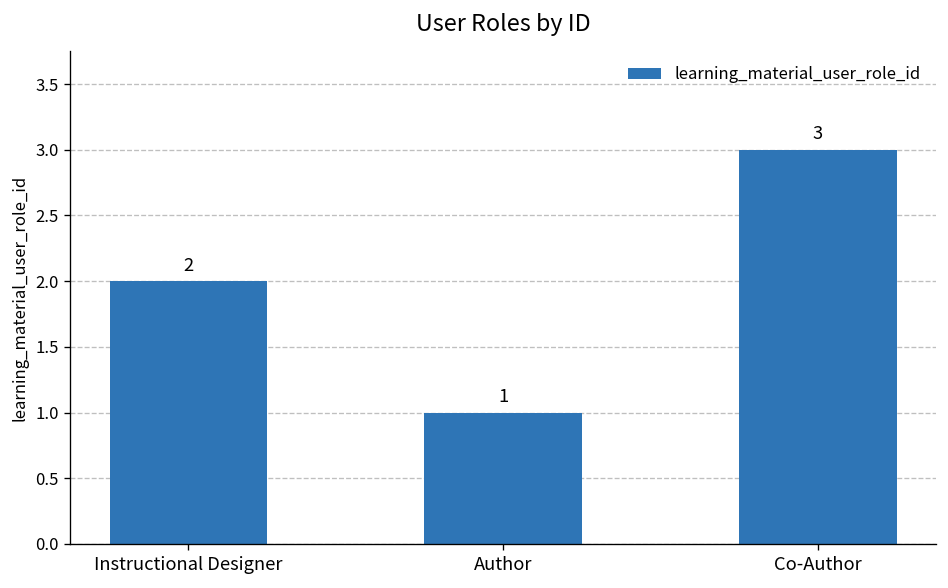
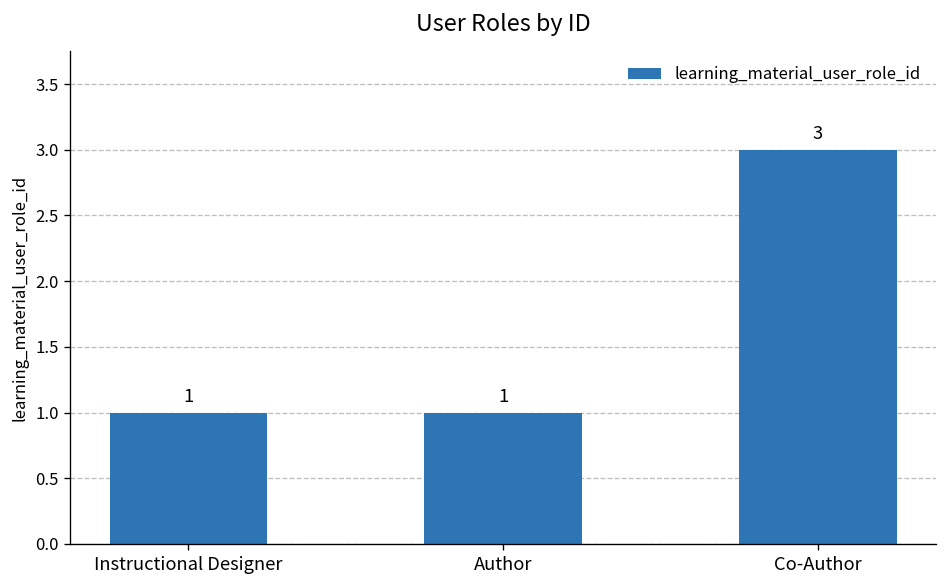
Instructional Designer: 2 -> 1
